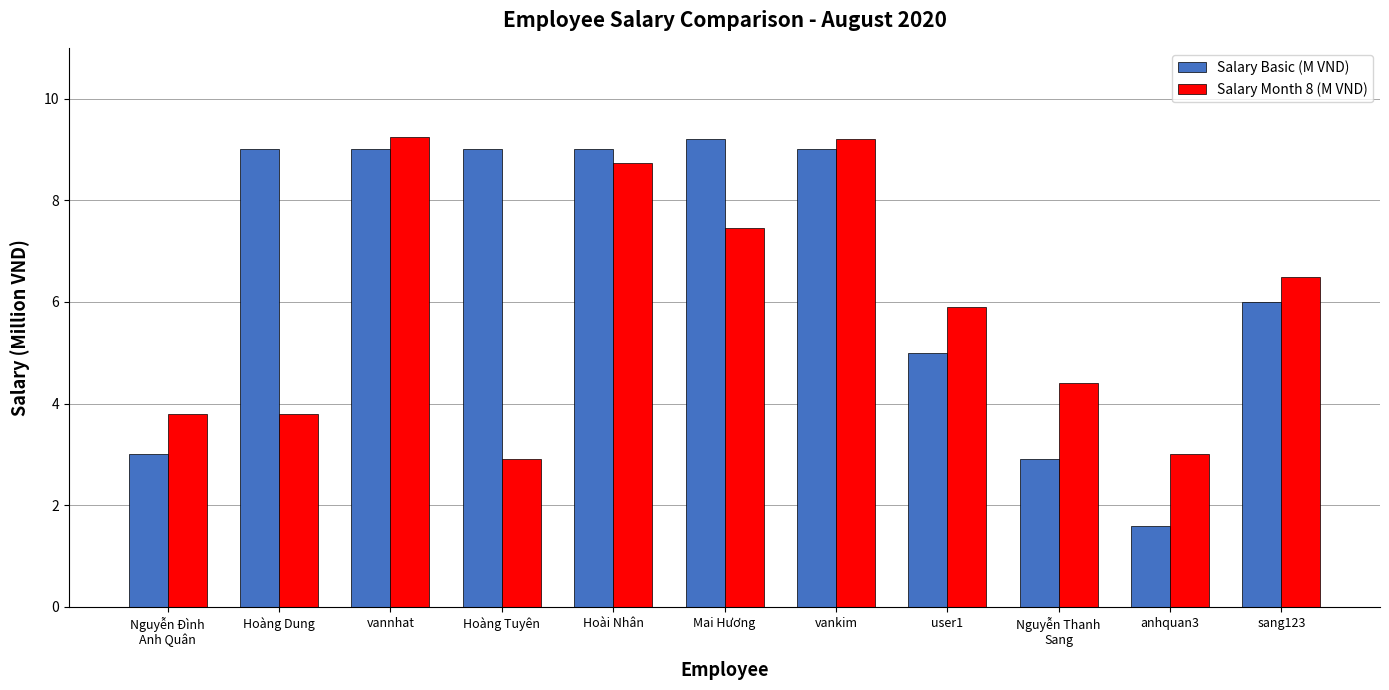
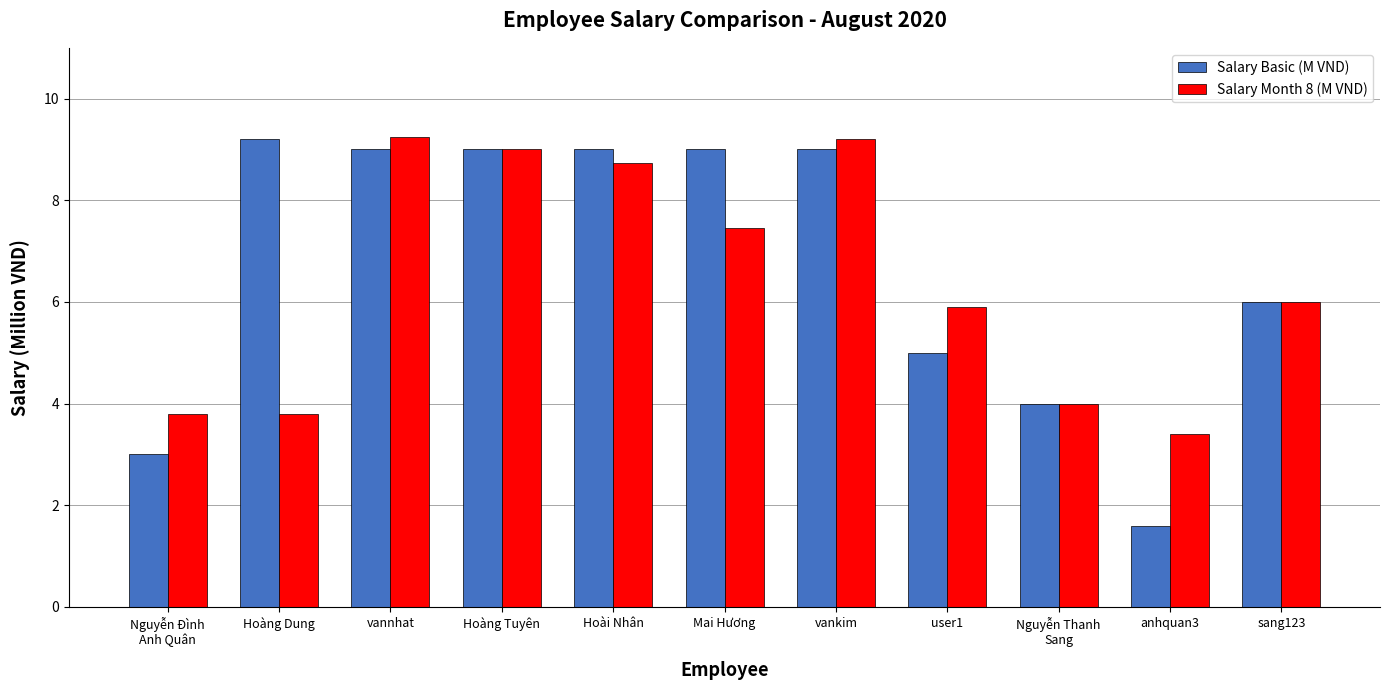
Salary Basic (M VND), Hoàng Dung: 9.0 -> 9.2
Salary Month 8 (M VND), Hoàng Tuyên: 2.9 -> 9.0
Salary Basic (M VND), Mai Hương: 9.2 -> 9.0
Salary Basic (M VND), Nguyễn Thanh Sang: 2.9 -> 4.0
Salary Month 8 (M VND), Nguyễn Thanh Sang: 4.4 -> 4.0
Salary Month 8 (M VND), anhquan3: 3.0 -> 3.4
Salary Month 8 (M VND), sang123: 6.5 -> 6.0
